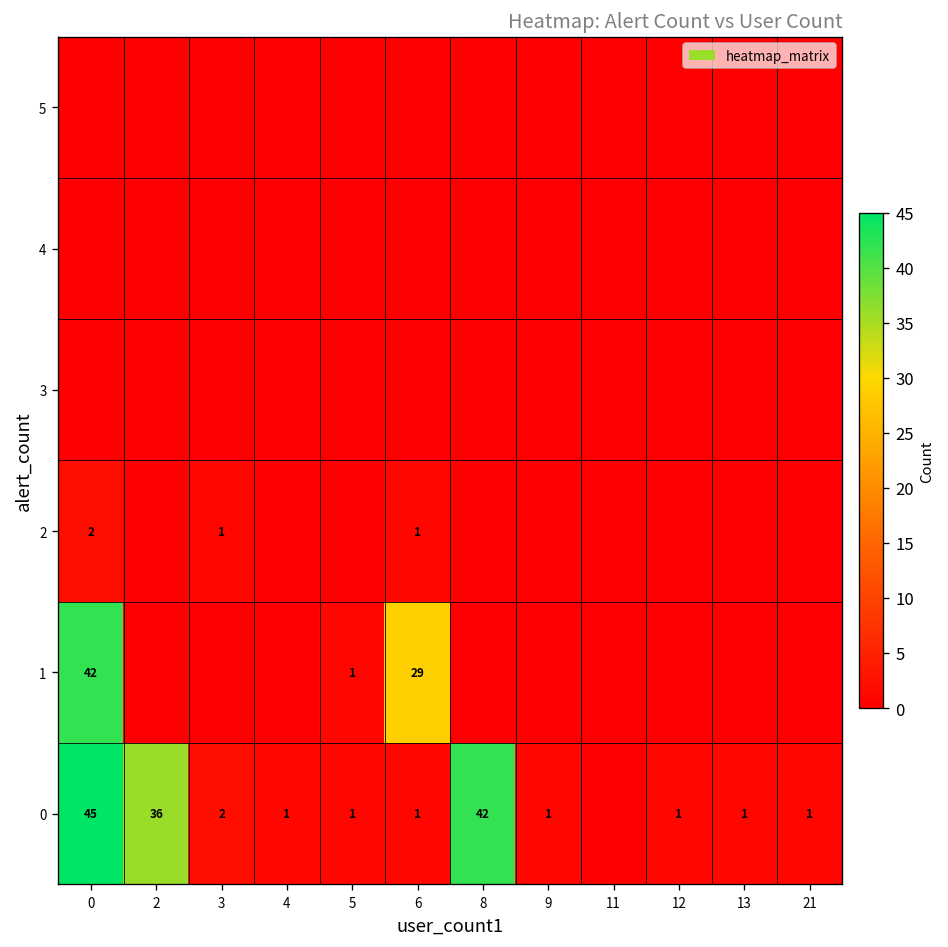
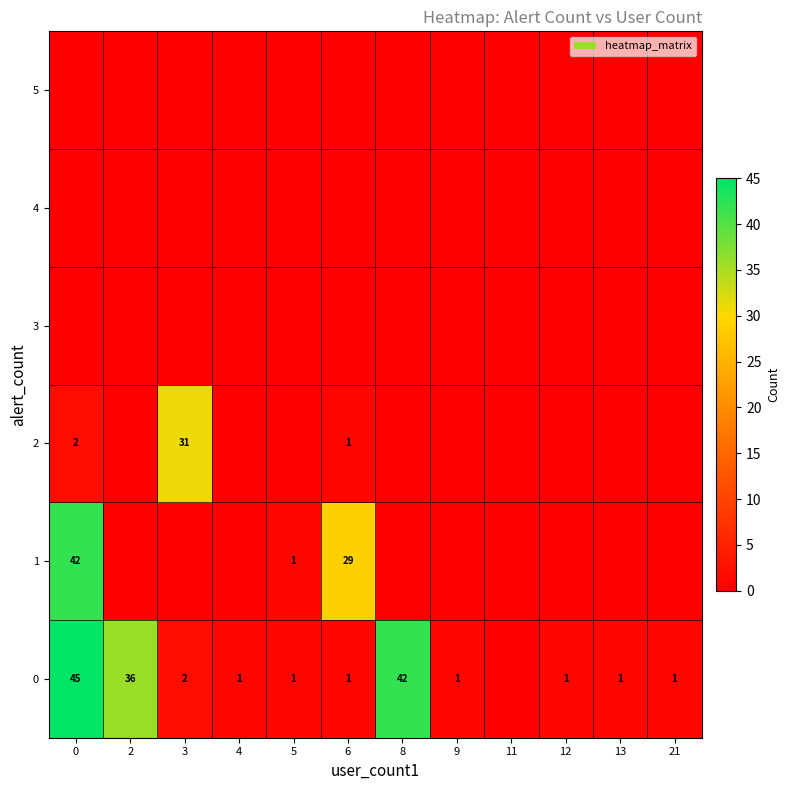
2, 3: 1 -> 31
